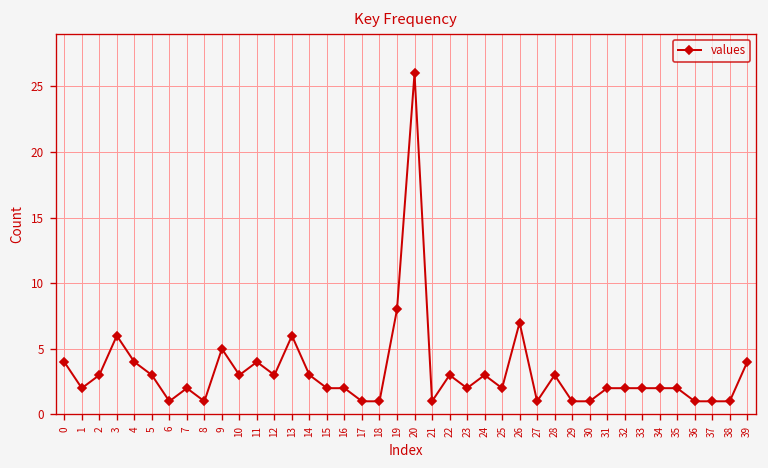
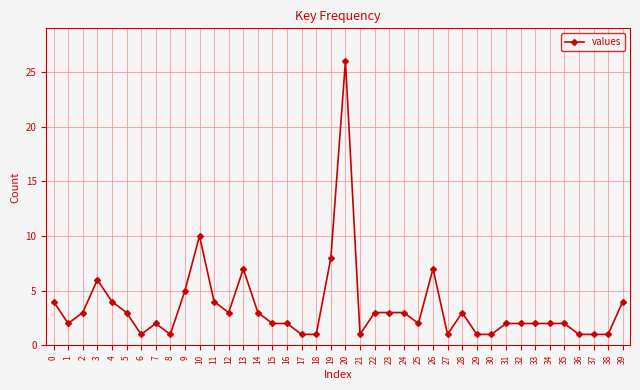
10: 3 -> 10
13: 6 -> 7
23: 2 -> 3
